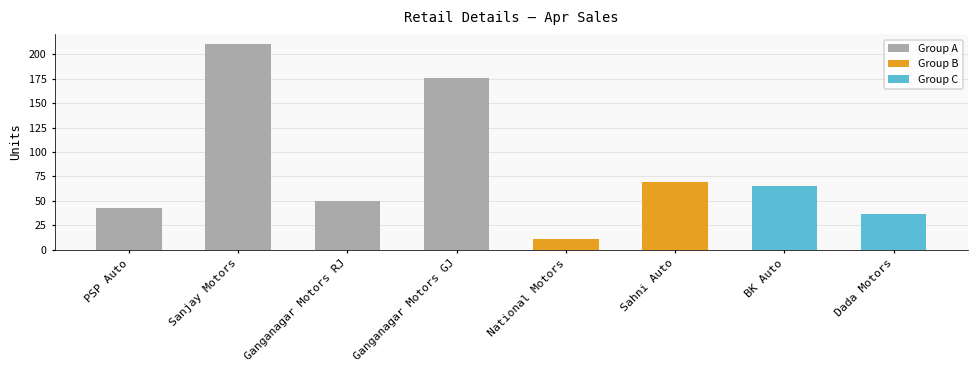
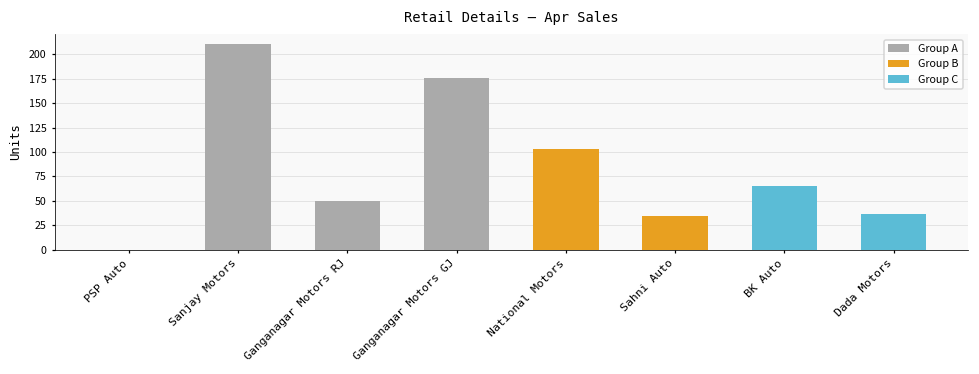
PSP Auto: 40 -> 0
National Motors: 10 -> 100
Sahni Auto: 70 -> 30
